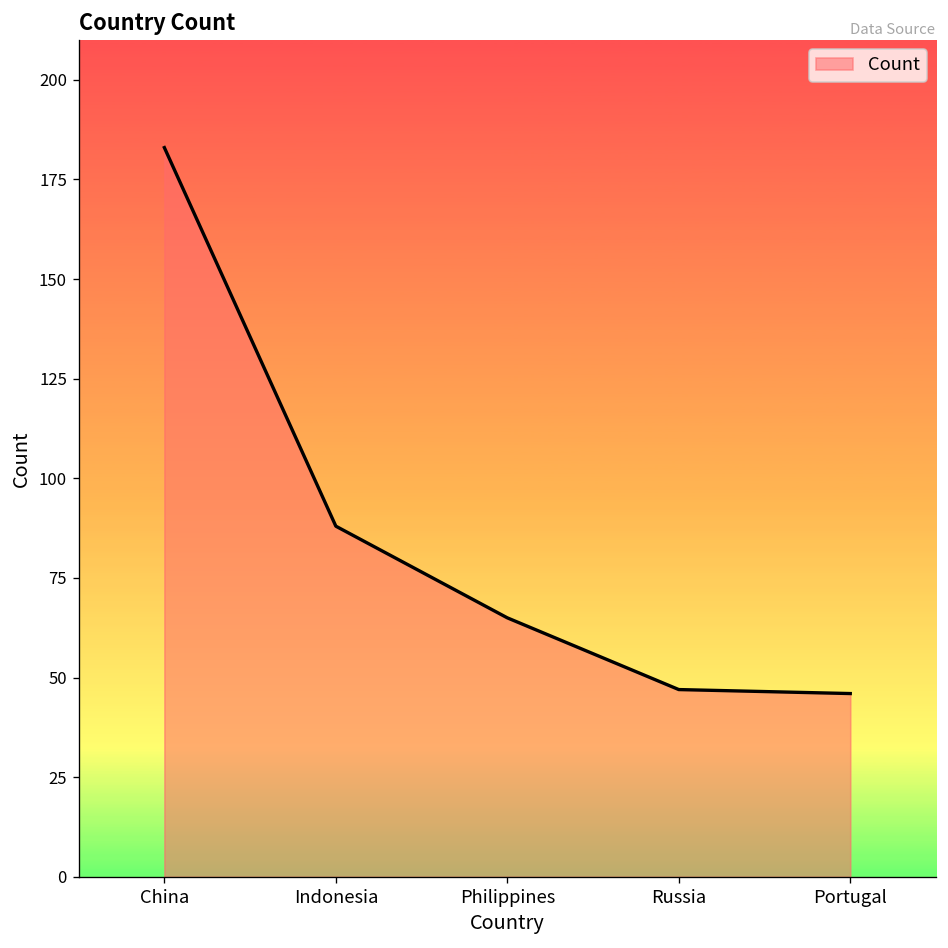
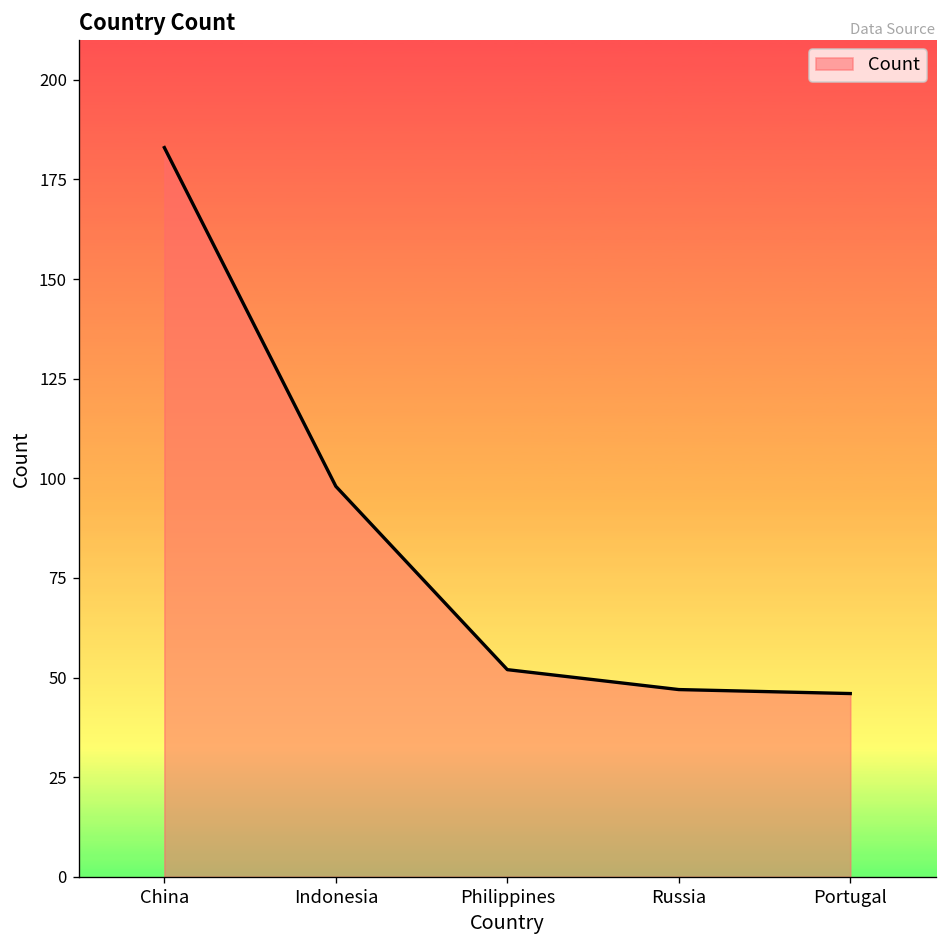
Indonesia: 88 -> 98
Philippines: 65 -> 52
